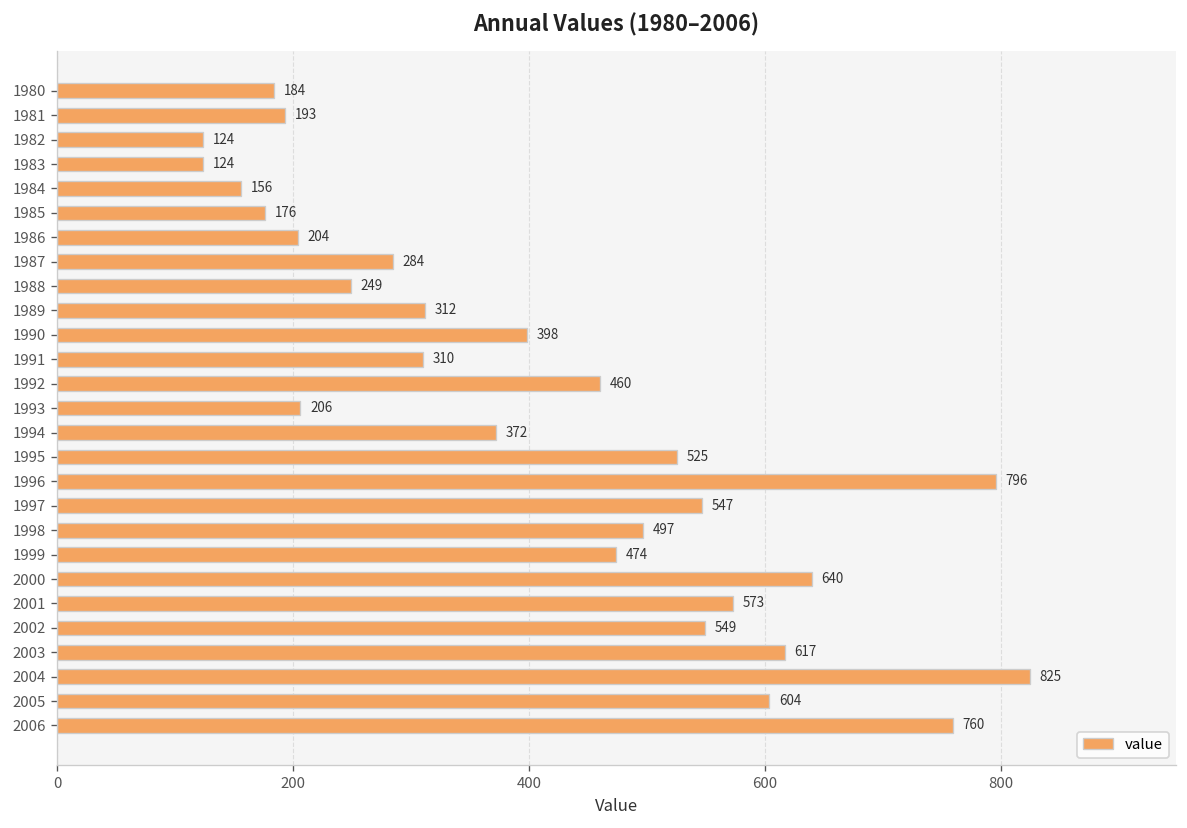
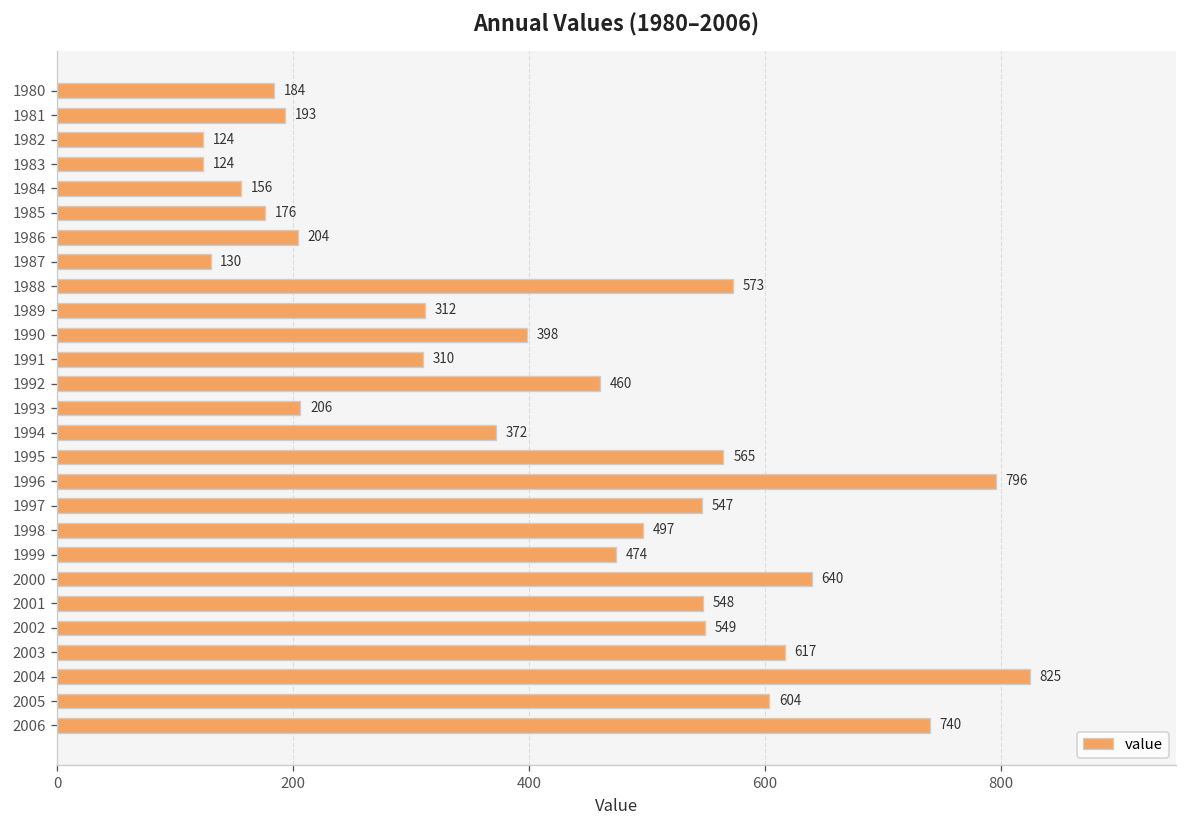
1987: 284 -> 130
1988: 249 -> 573
1995: 525 -> 565
2001: 573 -> 548
2006: 760 -> 740
